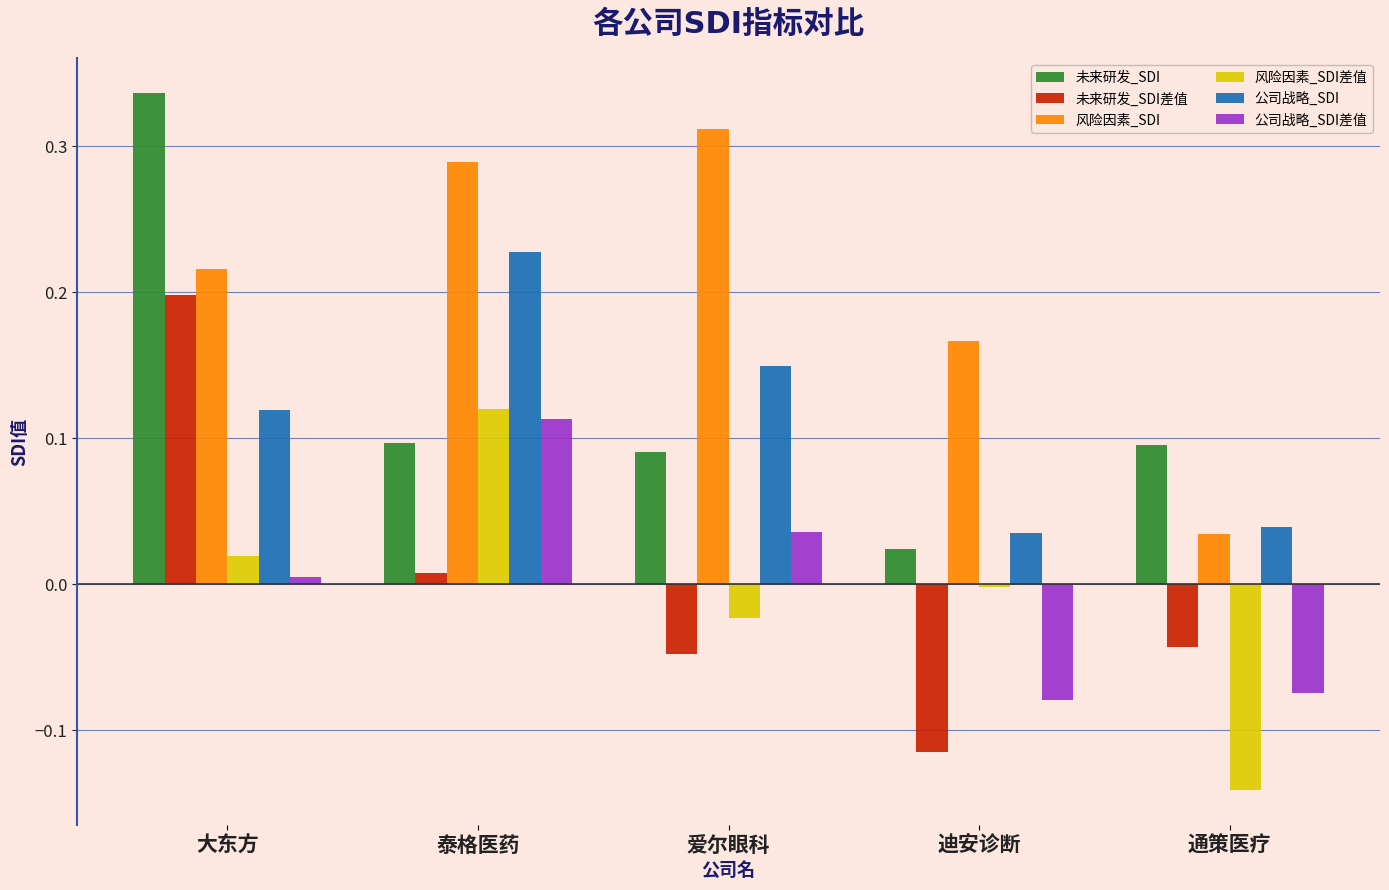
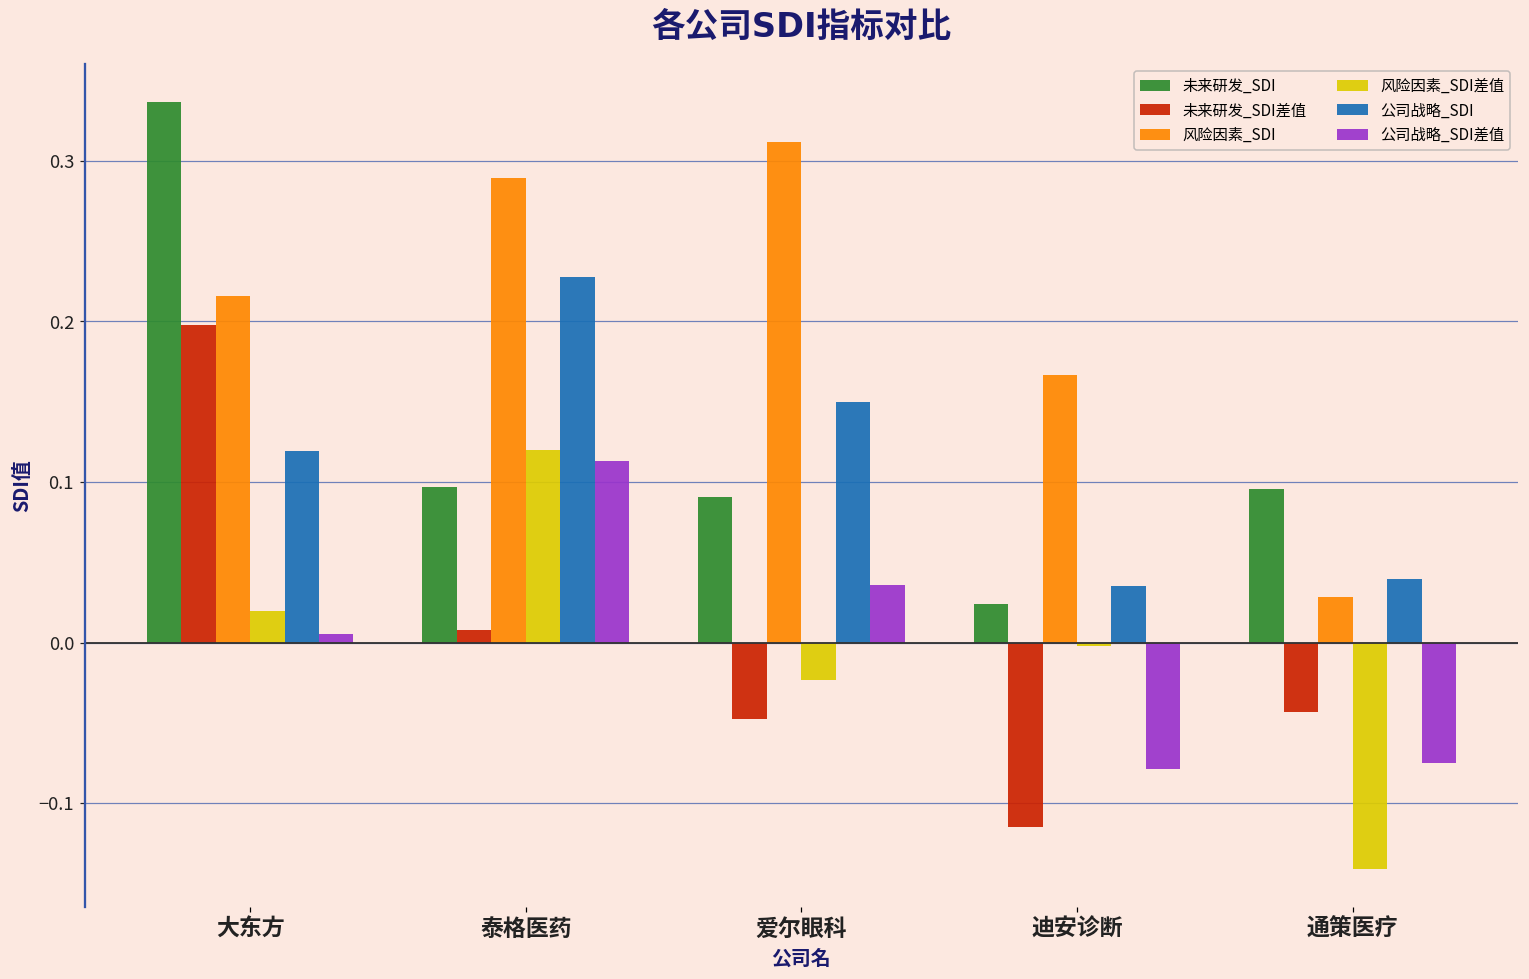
风险因素_SDI, 通策医疗: 0.035 -> 0.028
